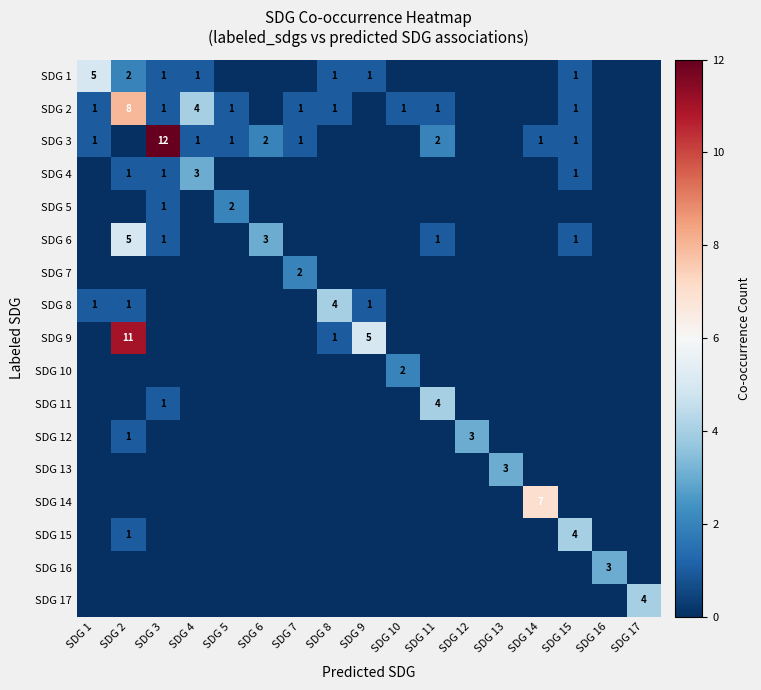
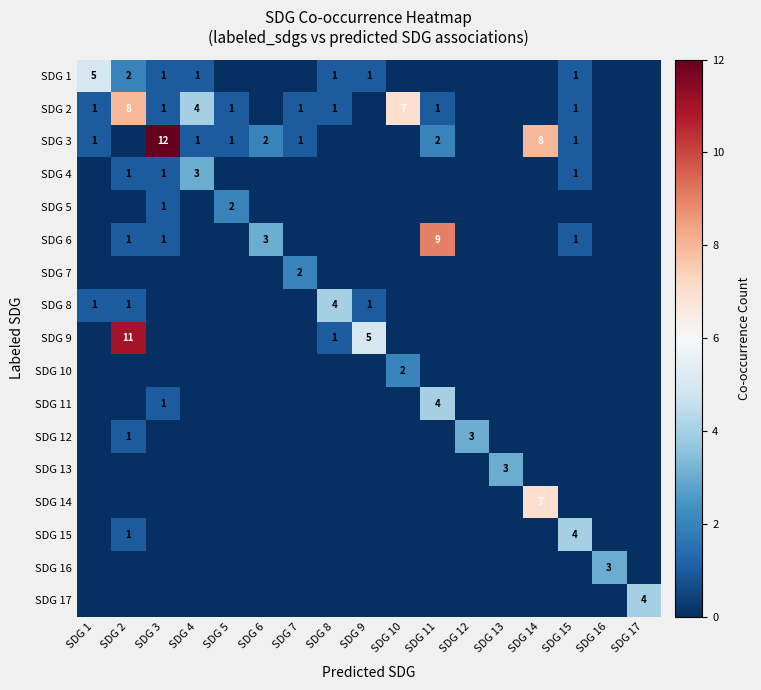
SDG 2, SDG 10: 1 -> 7
SDG 3, SDG 14: 1 -> 8
SDG 6, SDG 2: 5 -> 1
SDG 6, SDG 11: 1 -> 9
